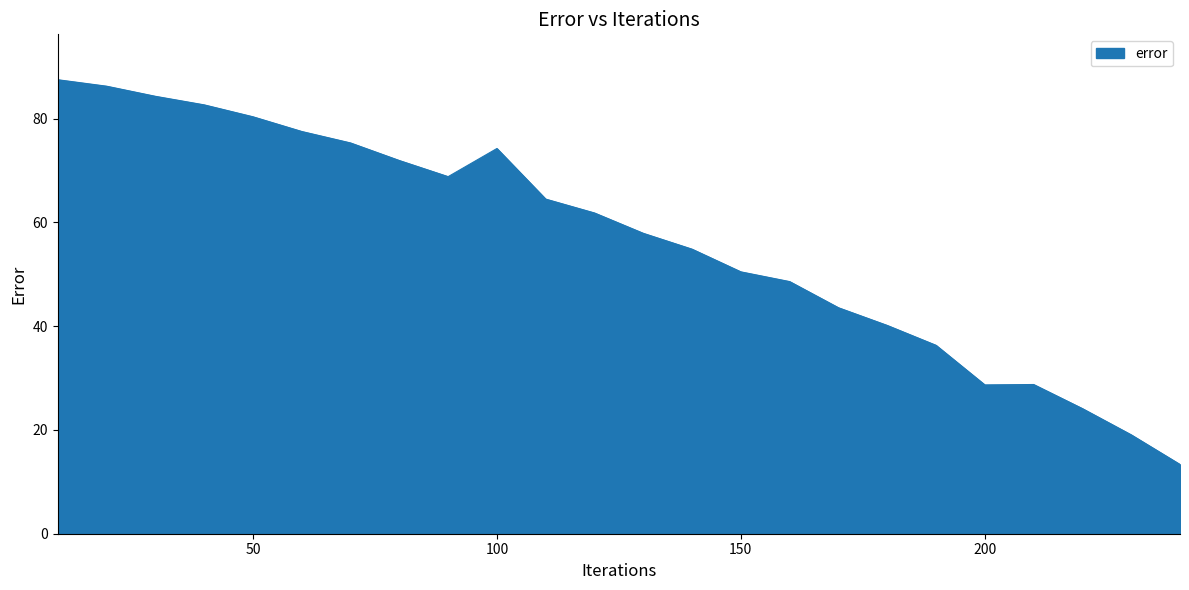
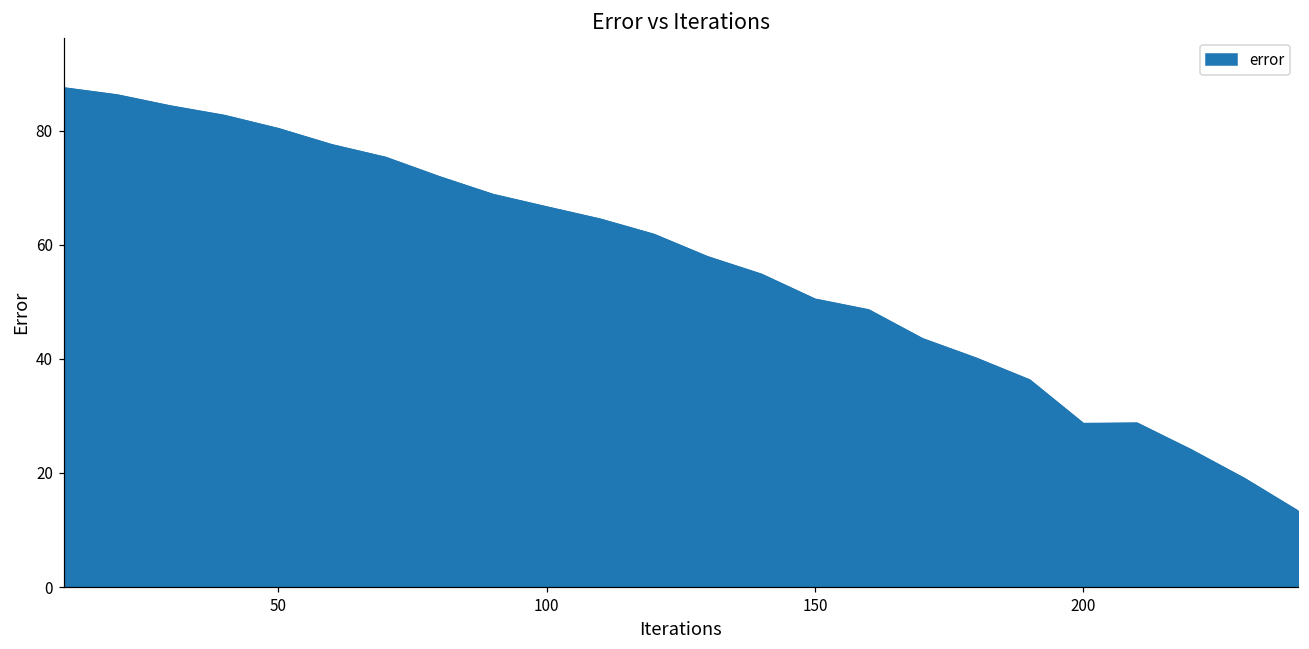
100: 74 -> 67
